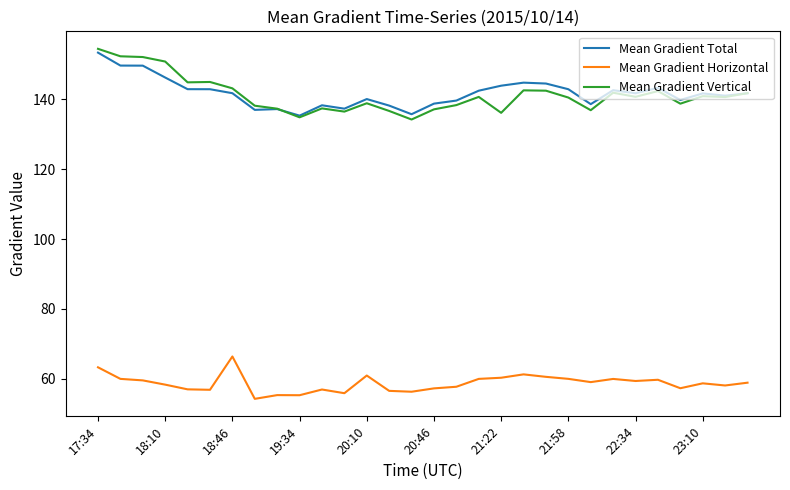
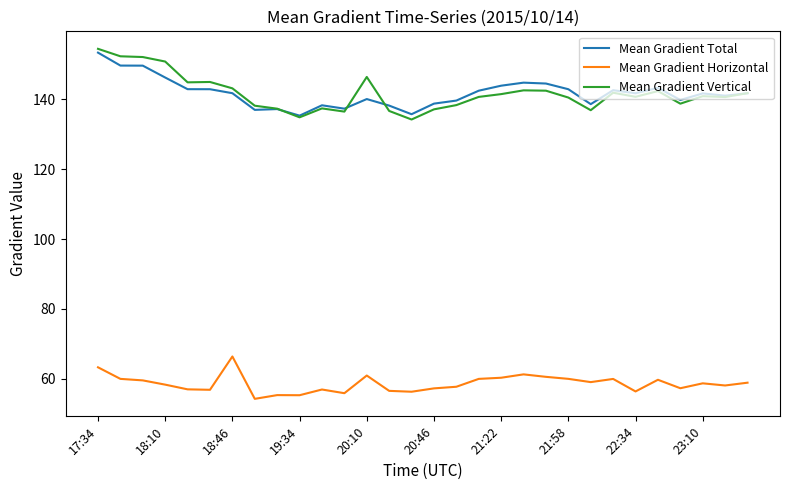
Mean Gradient Vertical, 20:10: 139 -> 146
Mean Gradient Vertical, 21:22: 136 -> 141
Mean Gradient Horizontal, 22:34: 59 -> 56
